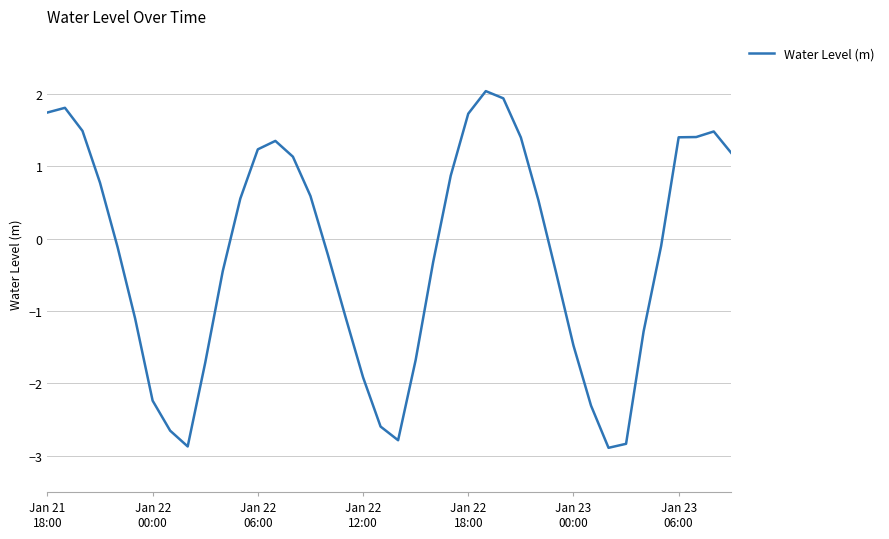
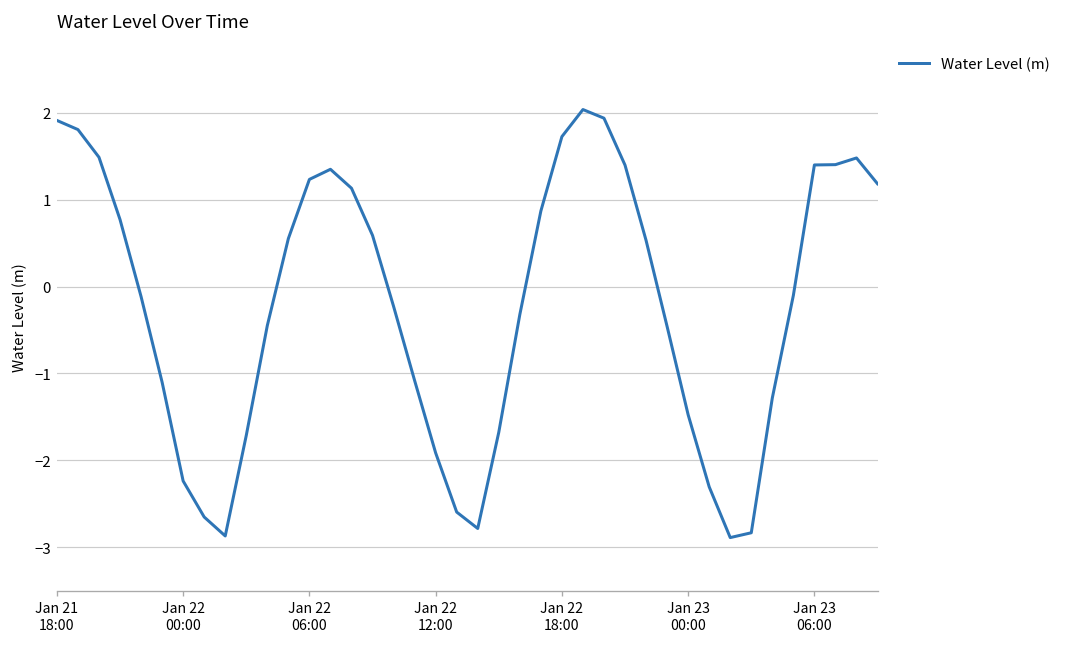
Jan 21 18:00: 1.7 -> 1.9
